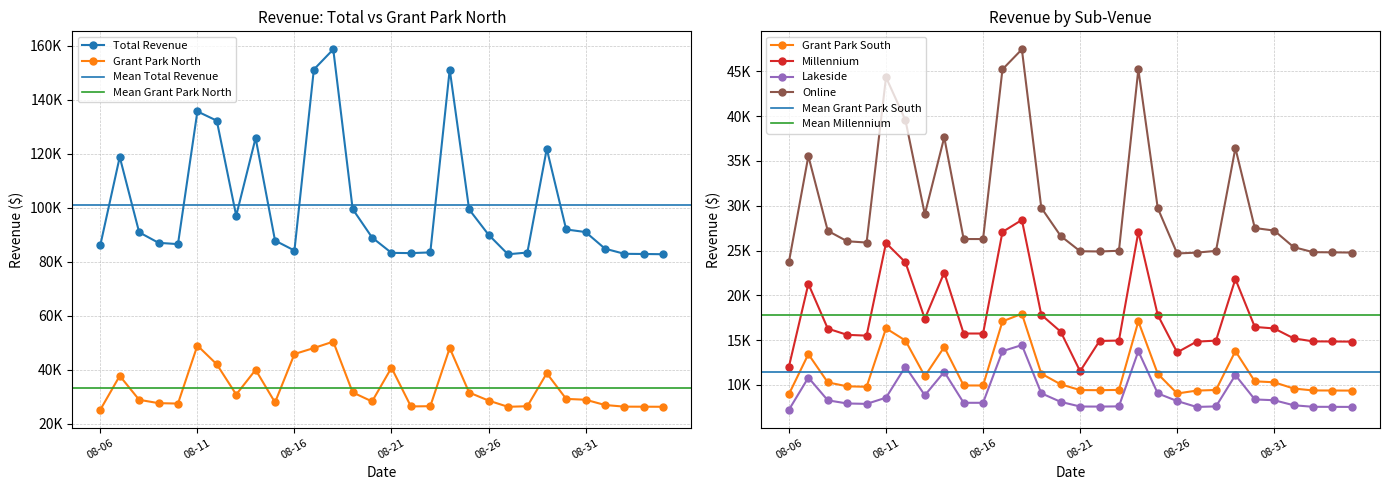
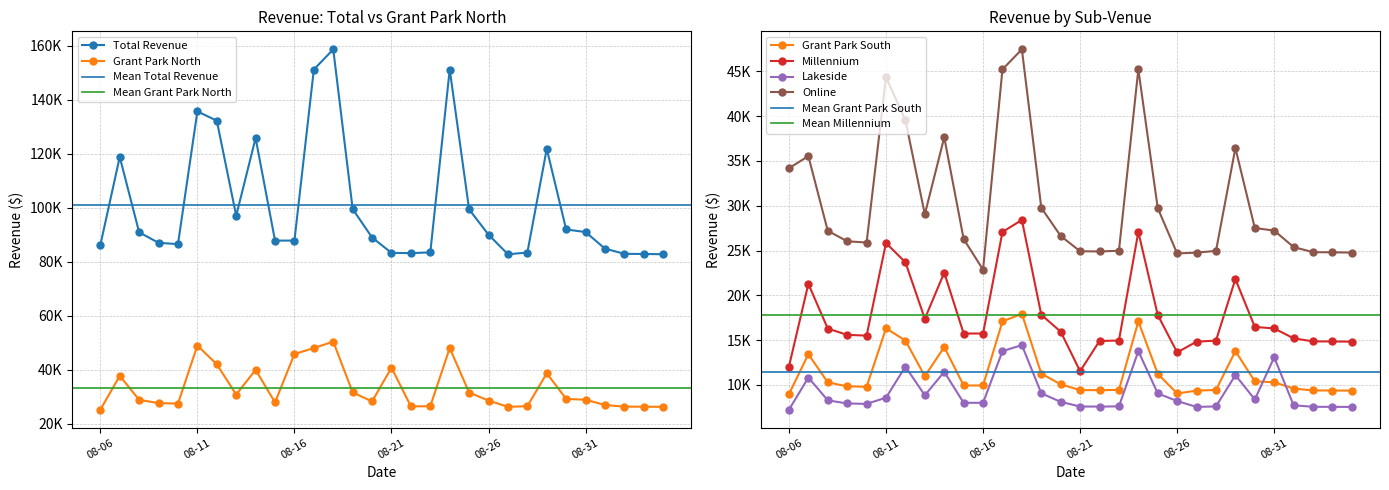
Revenue: Total vs Grant Park North, Total Revenue, 08-16: 84000 -> 88000
Revenue by Sub-Venue, Online, 08-06: 24000 -> 34000
Revenue by Sub-Venue, Online, 08-16: 26000 -> 23000
Revenue by Sub-Venue, Lakeside, 08-31: 8000 -> 13000
